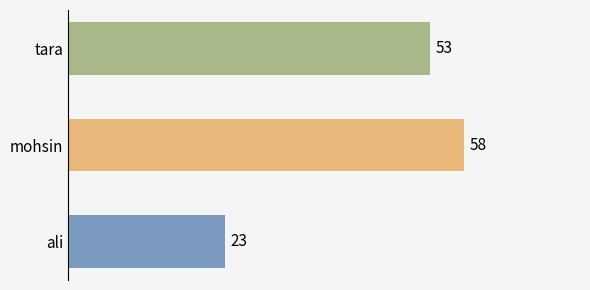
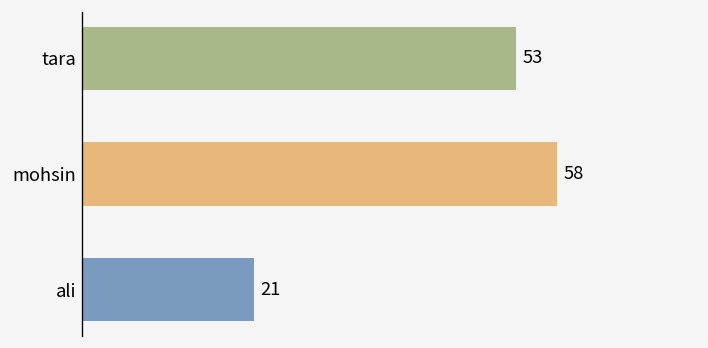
ali: 23 -> 21
